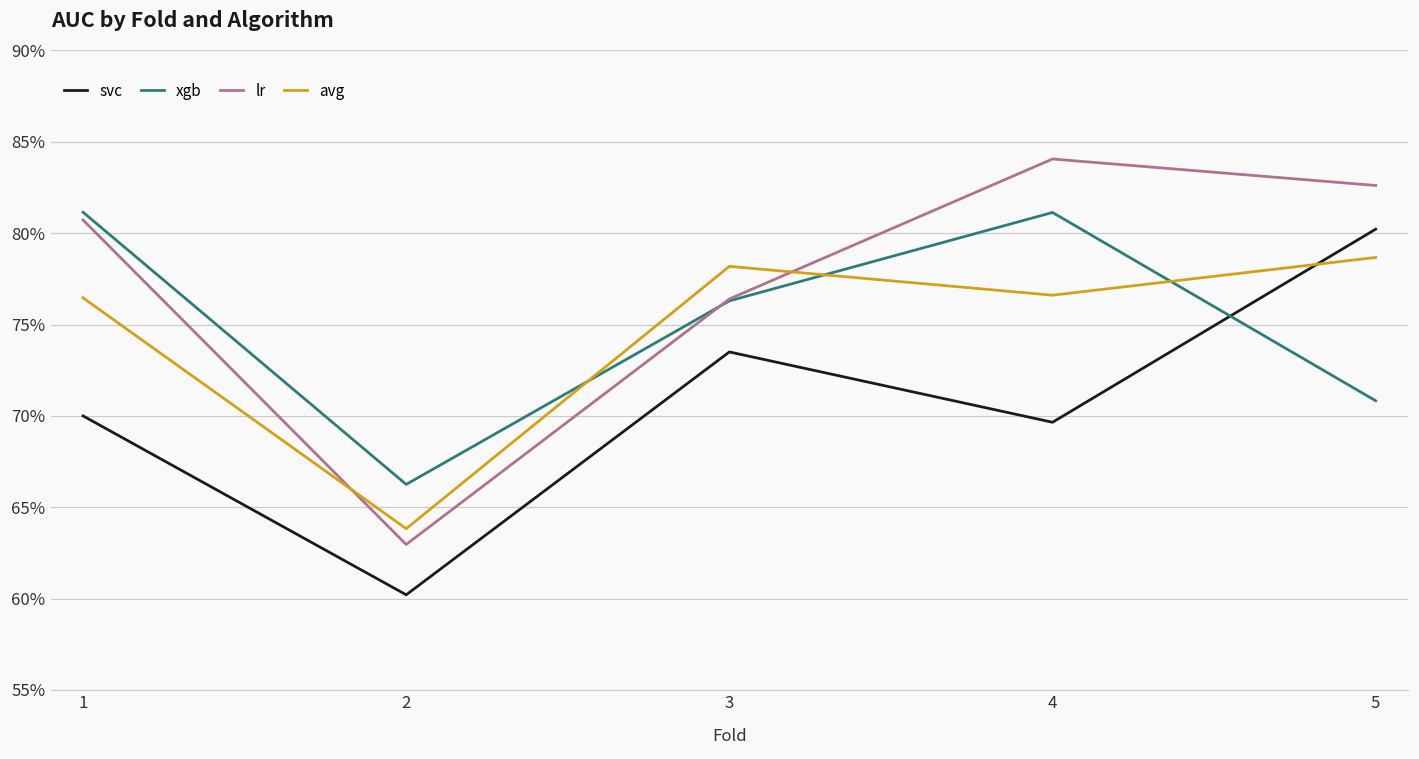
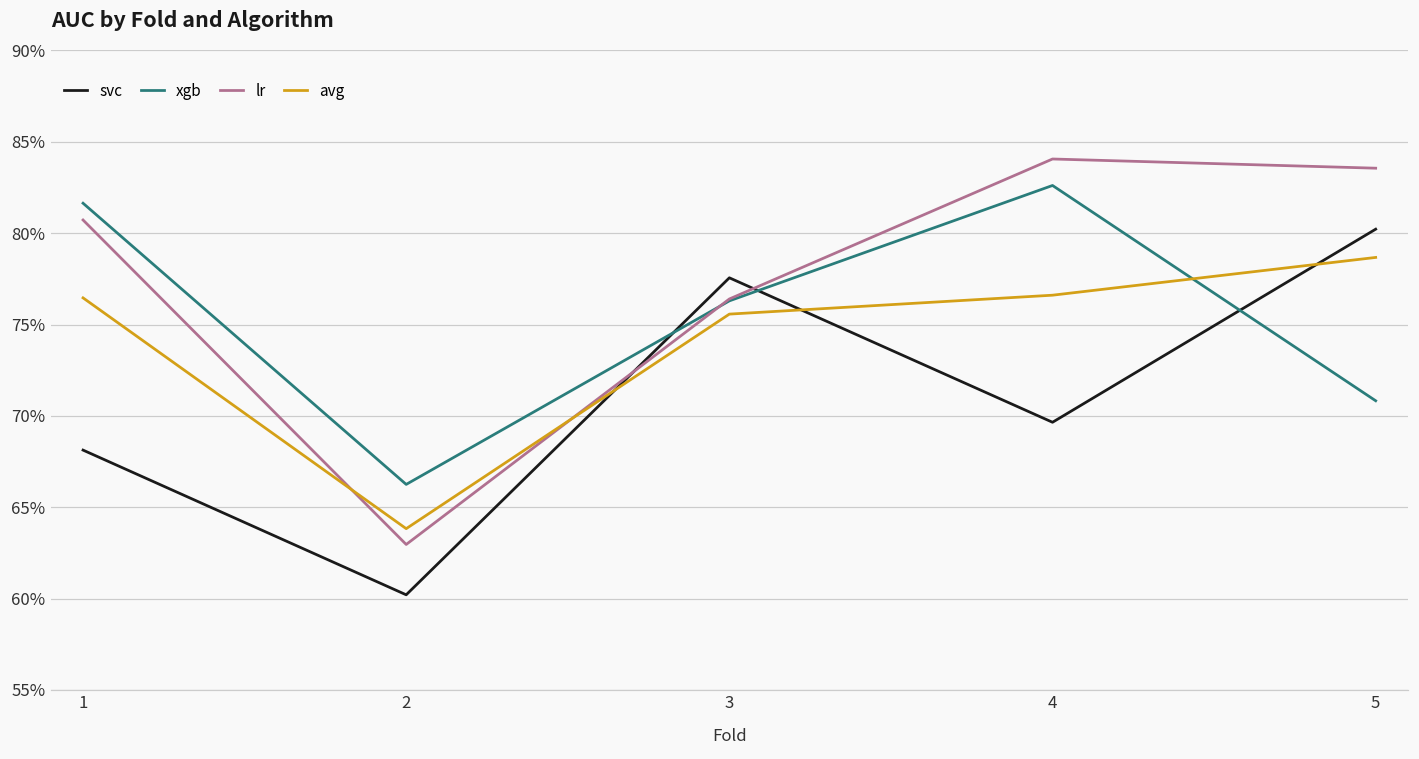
svc, 1: 70.0% -> 68.1%
xgb, 1: 81.1% -> 81.6%
svc, 3: 73.5% -> 77.6%
avg, 3: 78.2% -> 75.6%
xgb, 4: 81.1% -> 82.6%
lr, 5: 82.6% -> 83.6%
